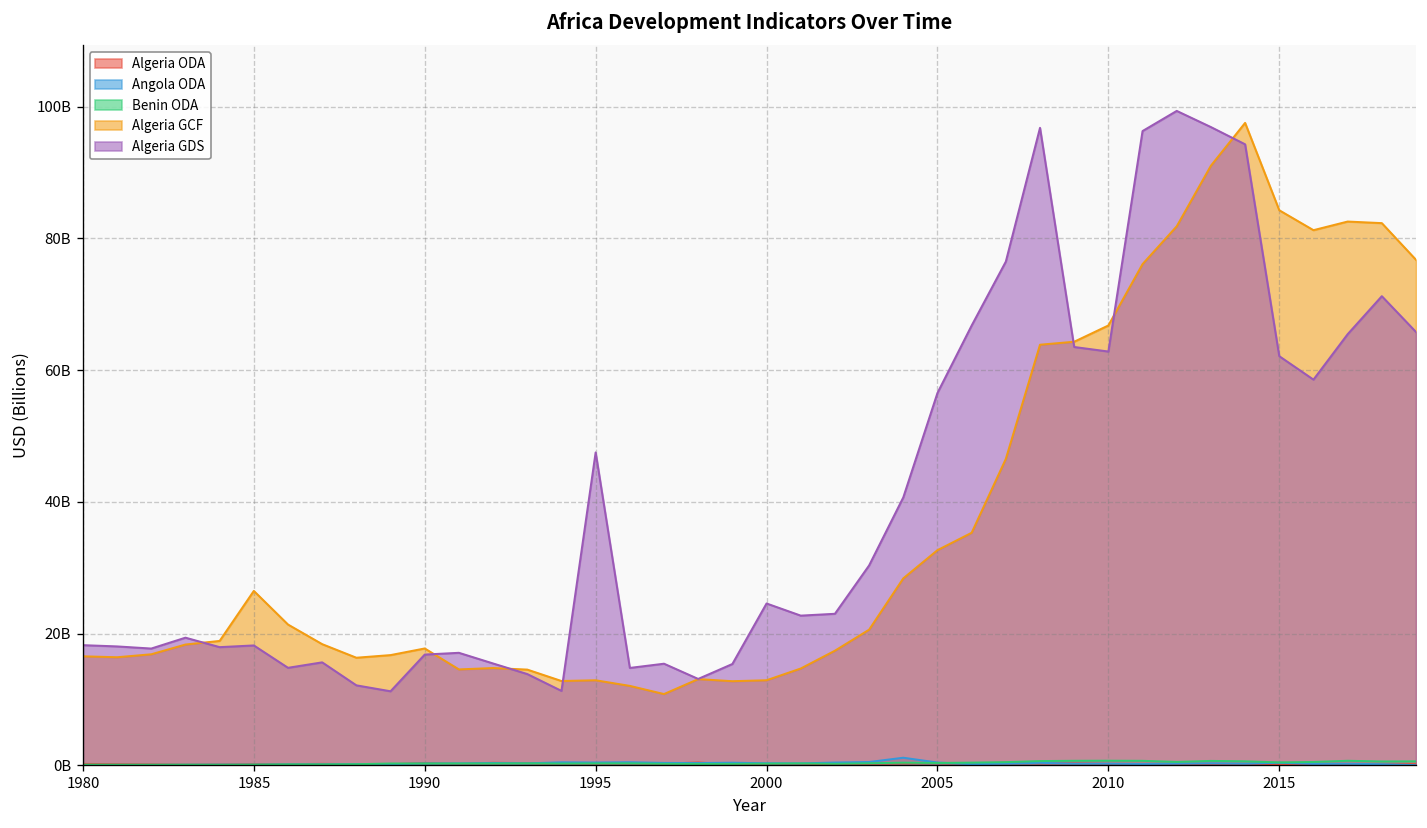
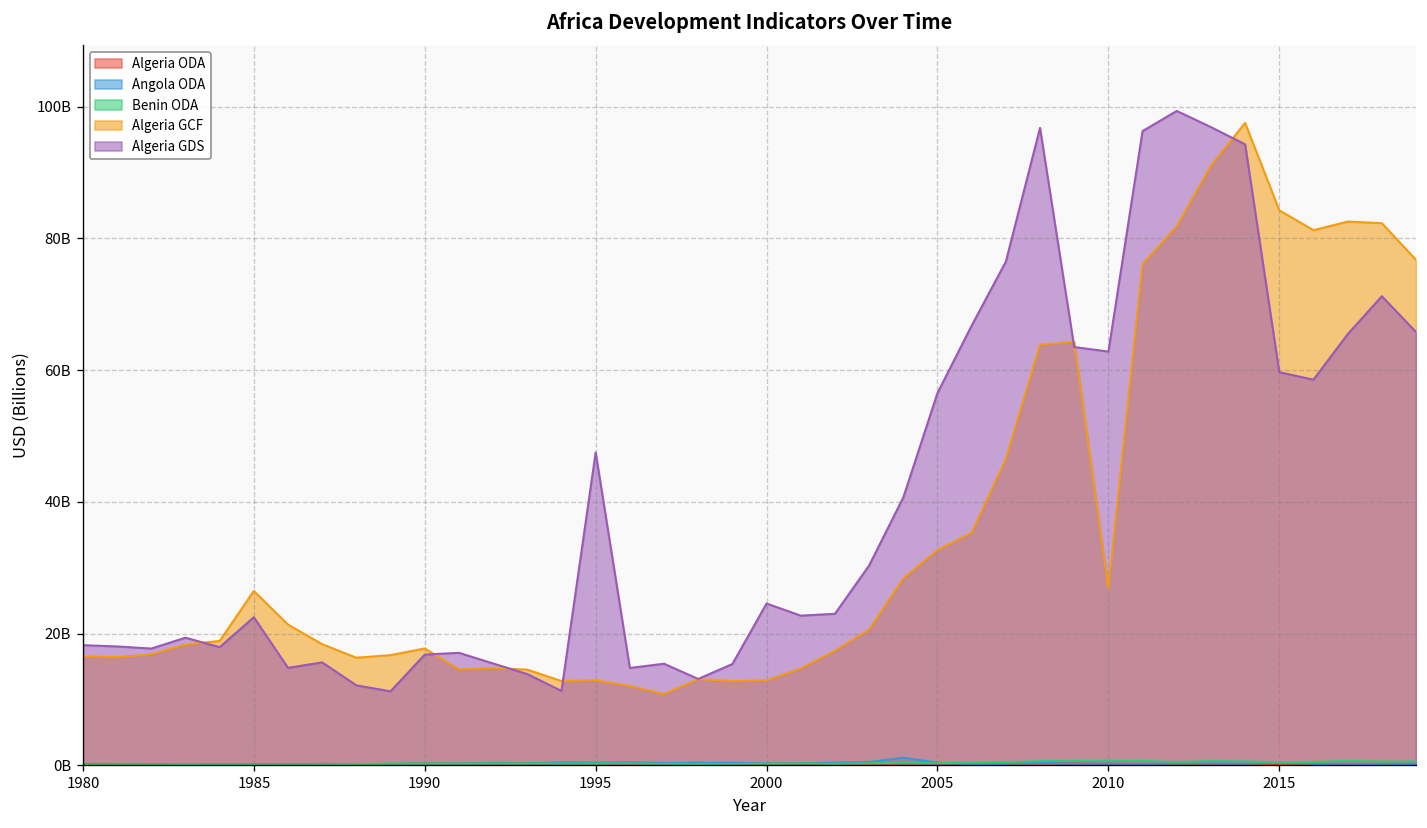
Algeria GDS, 1985: 18000000000 -> 22000000000
Algeria GCF, 2010: 67000000000 -> 27000000000
Algeria GDS, 2015: 62000000000 -> 60000000000
